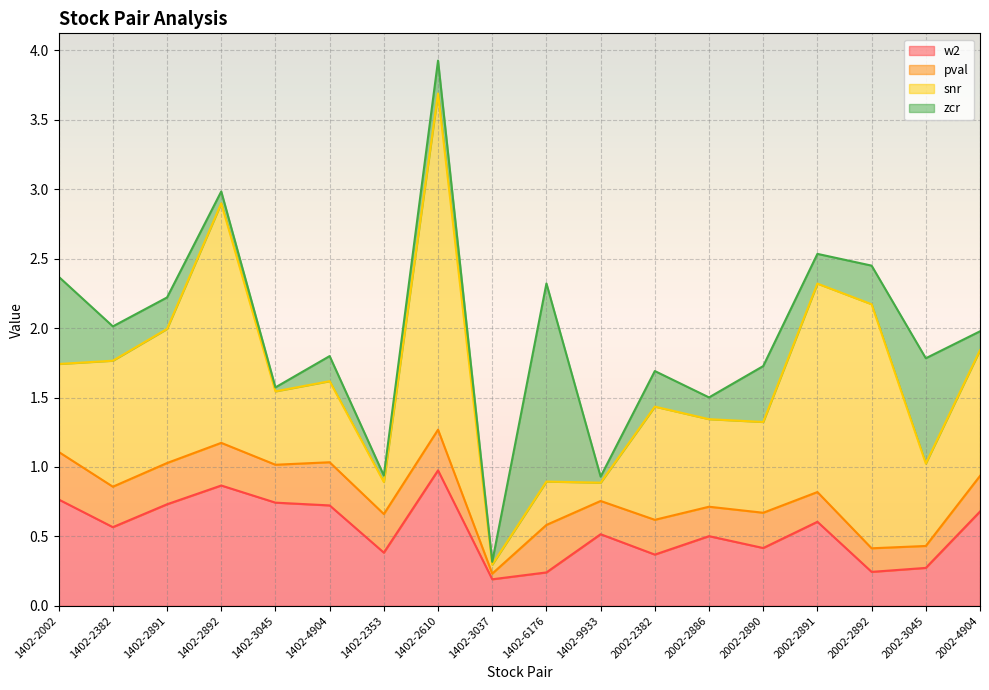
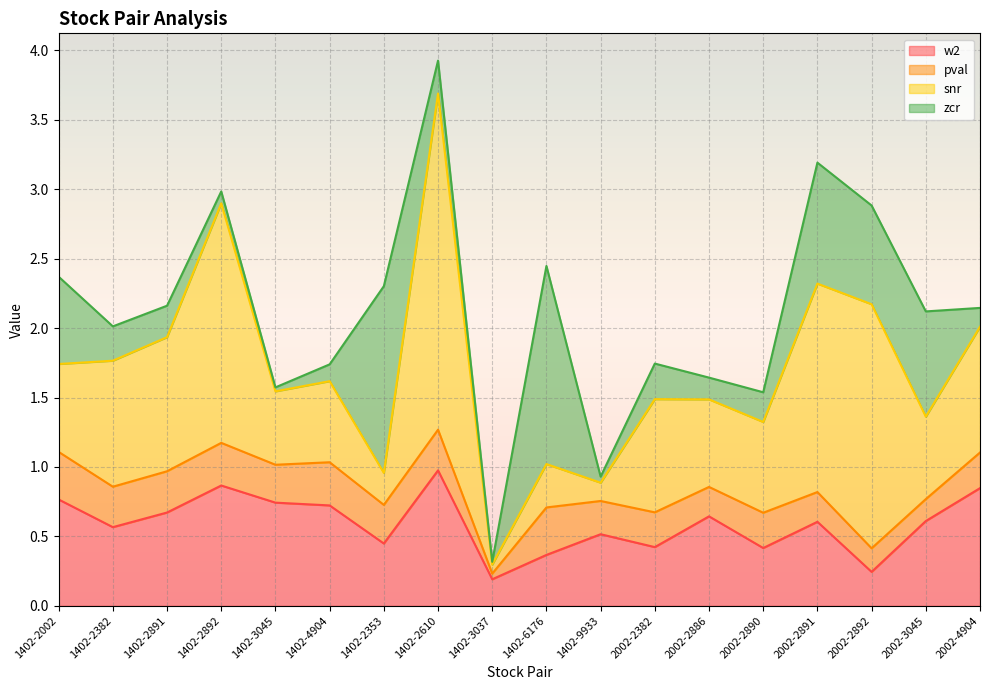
w2, 1402-2891: 0.73 -> 0.67
zcr, 1402-4904: 0.18 -> 0.12
w2, 1402-2353: 0.38 -> 0.45
zcr, 1402-2353: 0.05 -> 1.34
w2, 1402-6176: 0.24 -> 0.37
w2, 2002-2382: 0.37 -> 0.42
w2, 2002-2886: 0.50 -> 0.64
zcr, 2002-2890: 0.40 -> 0.21
zcr, 2002-2891: 0.21 -> 0.87
zcr, 2002-2892: 0.28 -> 0.71
w2, 2002-3045: 0.27 -> 0.61
w2, 2002-4904: 0.68 -> 0.85
